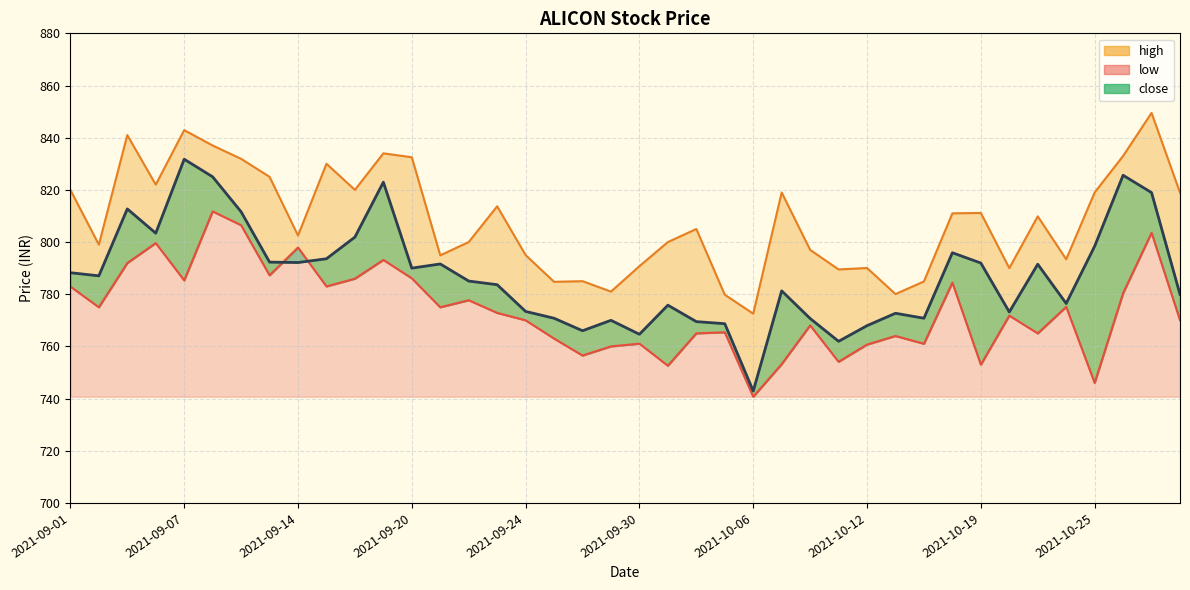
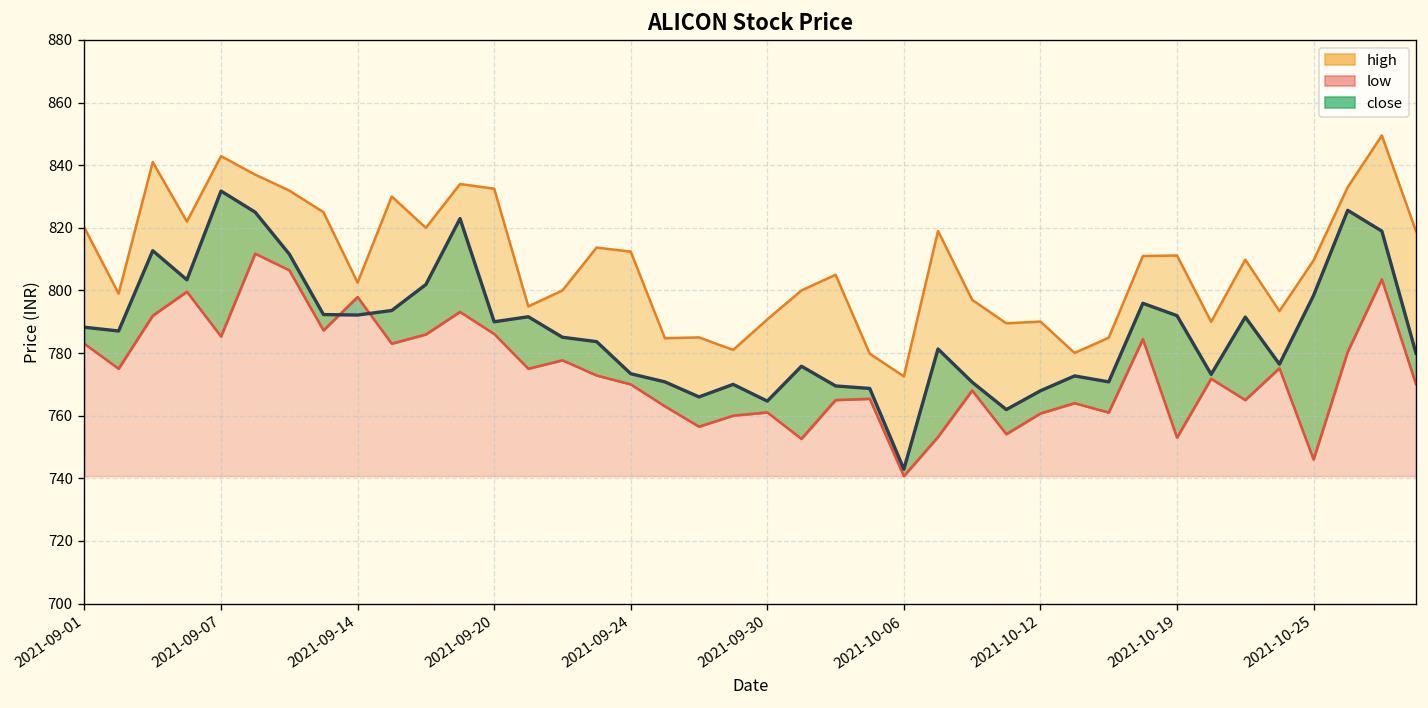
high, 2021-09-24: 795 -> 812
high, 2021-10-25: 819 -> 810
